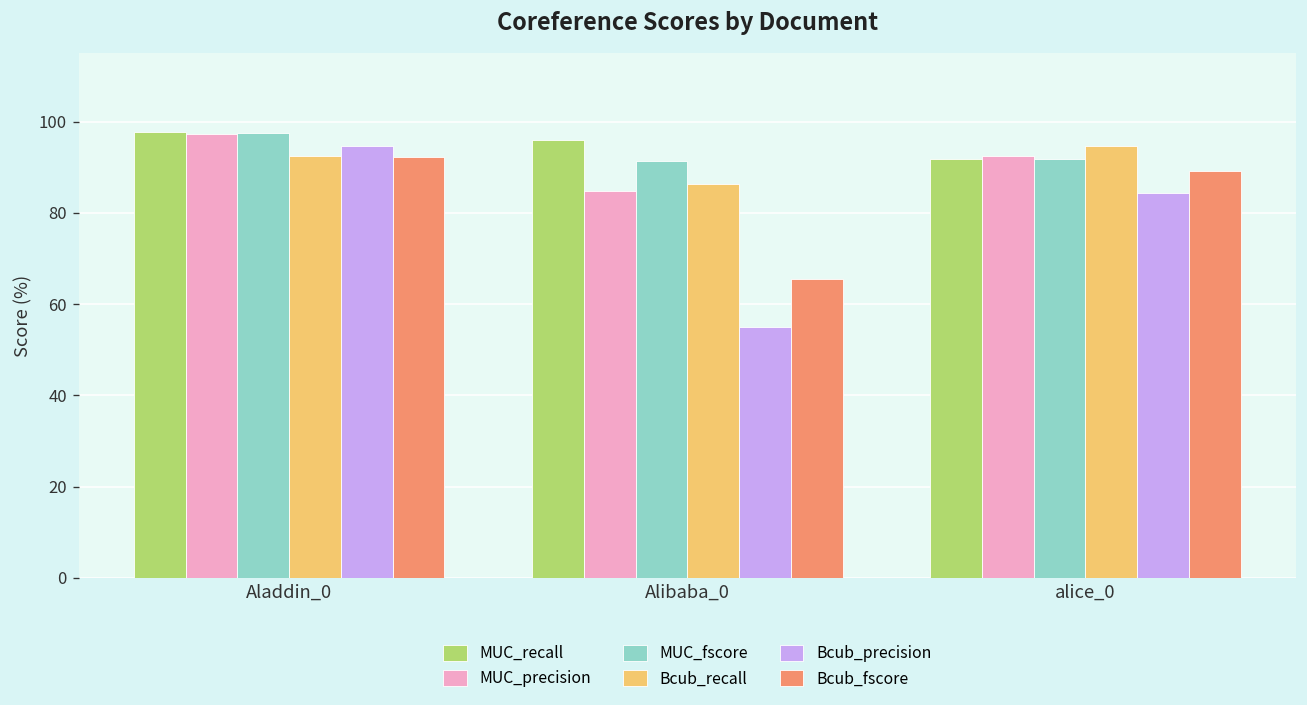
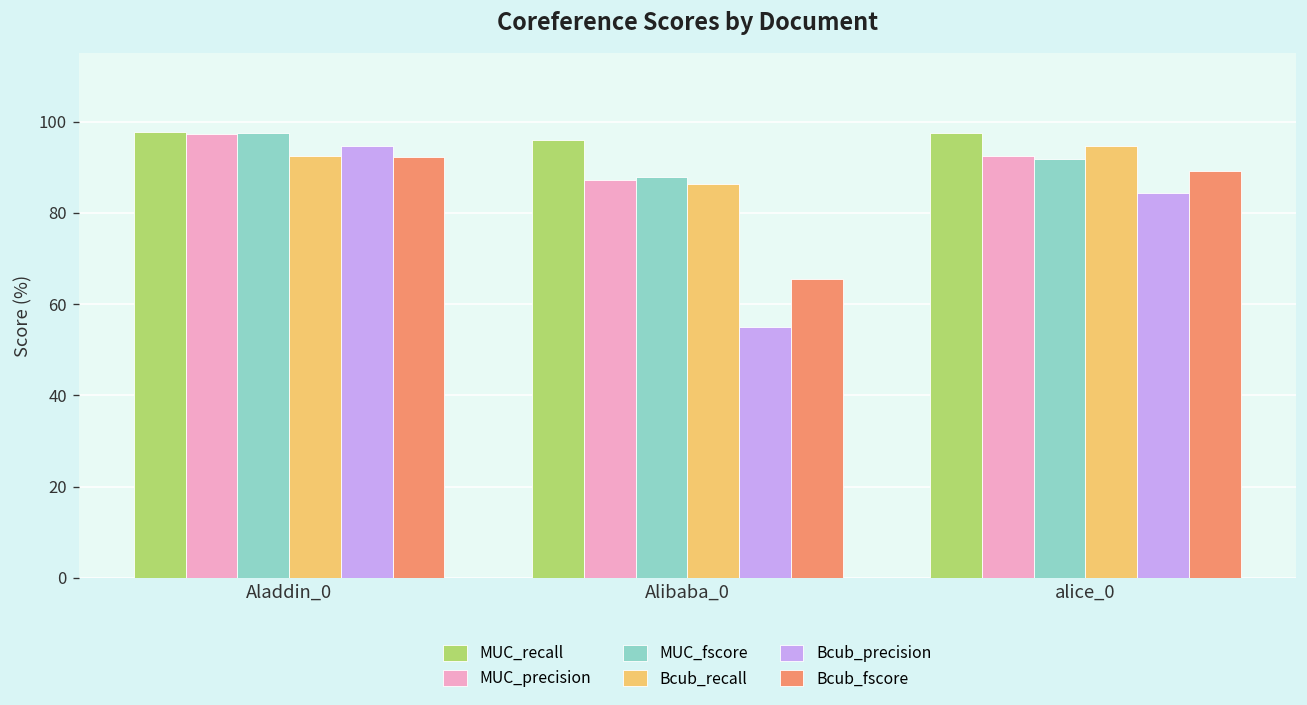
MUC_precision, Alibaba_0: 85 -> 87
MUC_fscore, Alibaba_0: 91 -> 88
MUC_recall, alice_0: 92 -> 97
